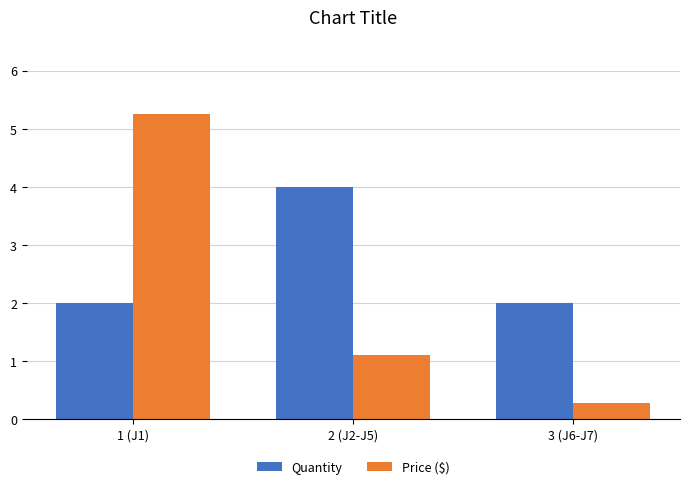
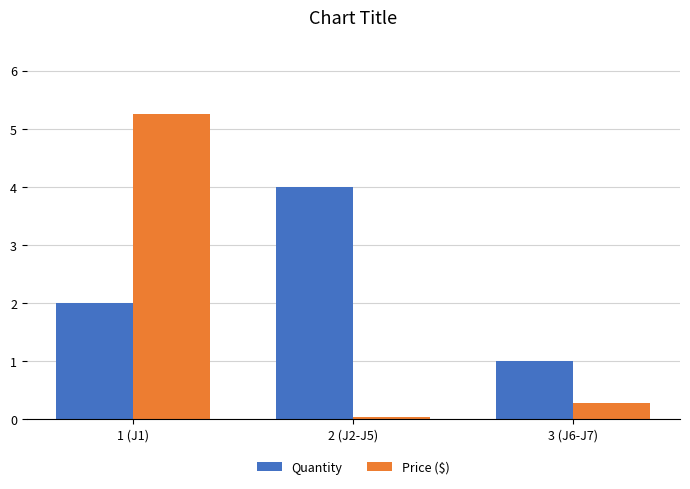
Price ($), 2 (J2-J5): 1.1 -> 0.0
Quantity, 3 (J6-J7): 2 -> 1
